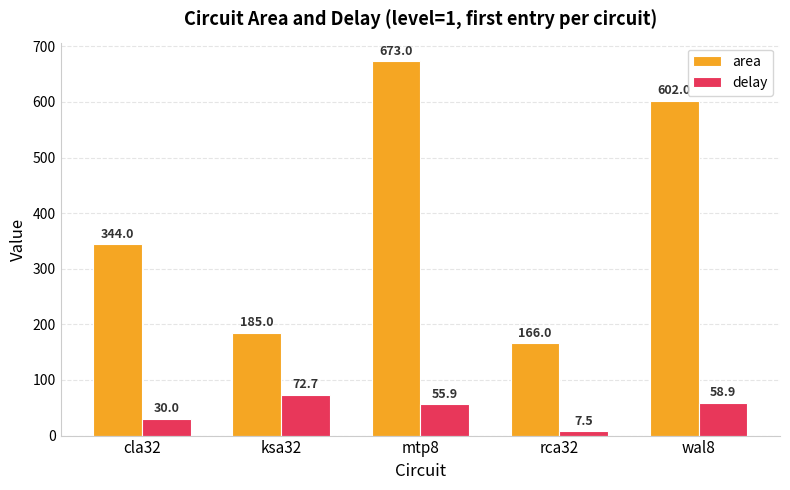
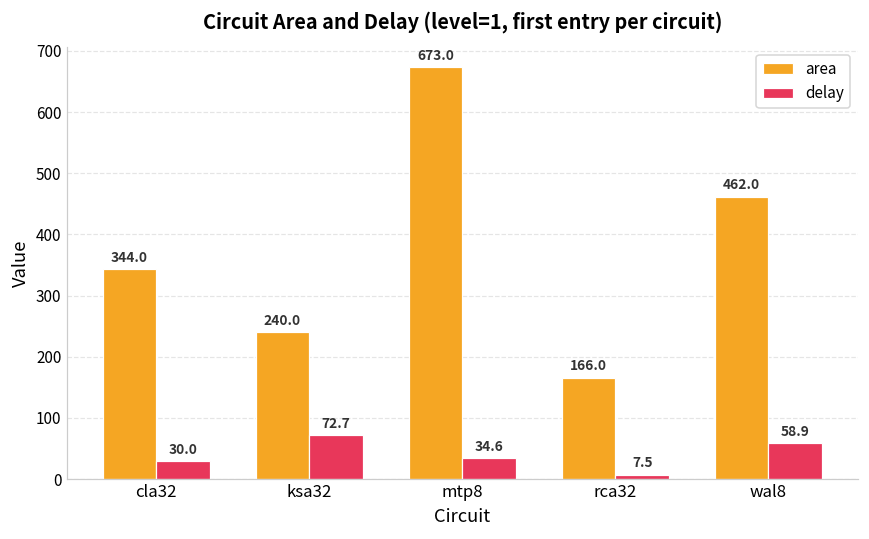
area, ksa32: 185.0 -> 240.0
delay, mtp8: 55.9 -> 34.6
area, wal8: 602.0 -> 462.0
